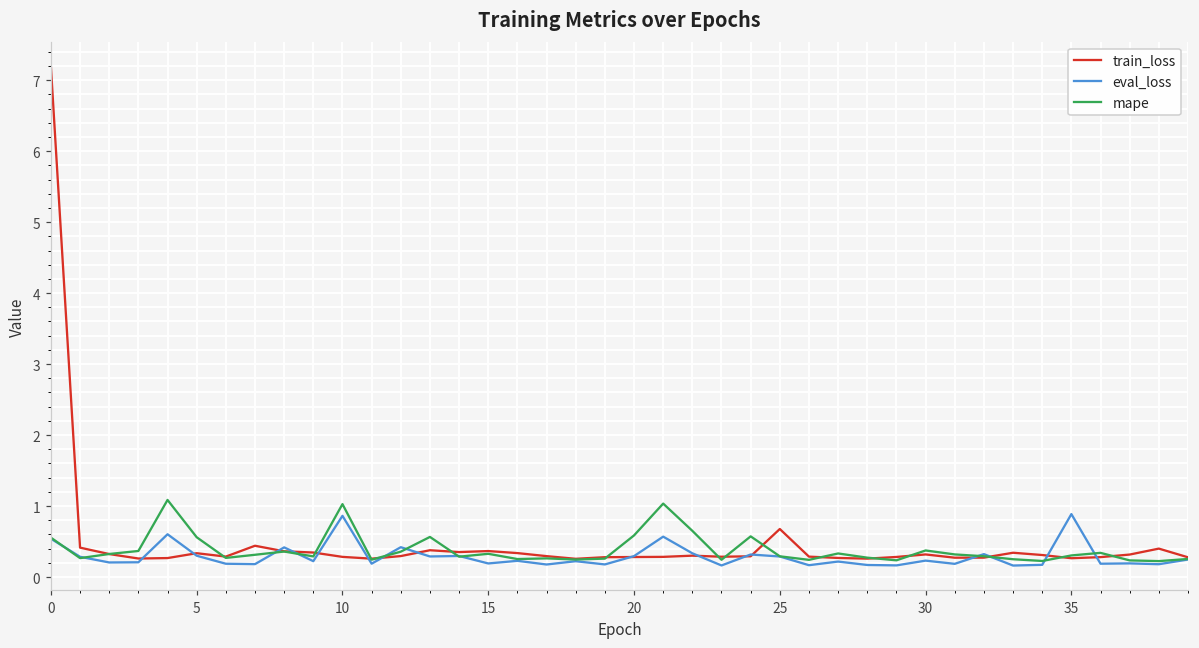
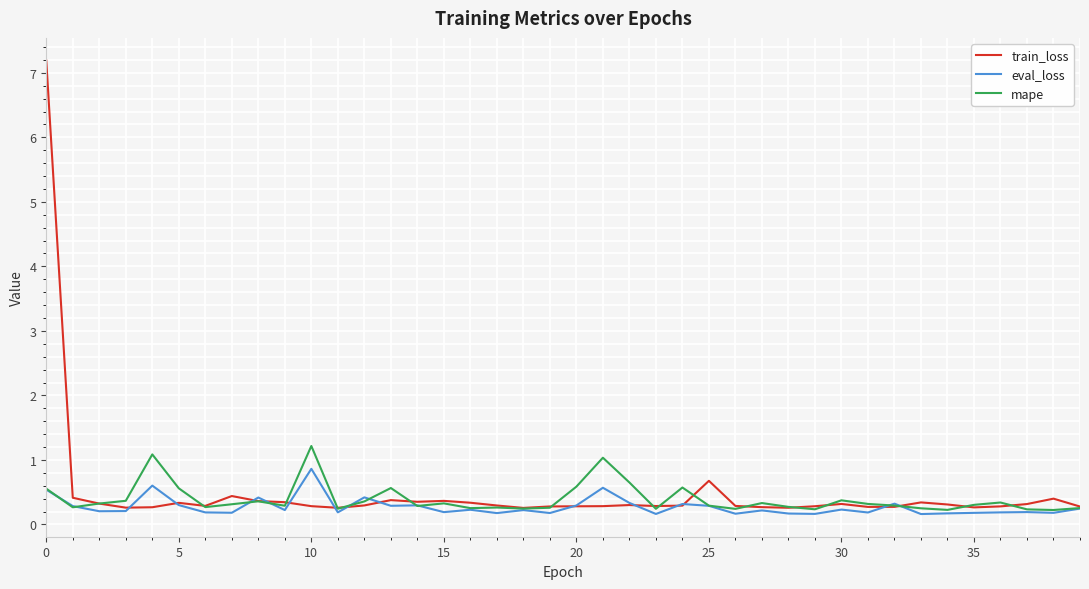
mape, 10: 1.0 -> 1.2
eval_loss, 35: 0.9 -> 0.2
